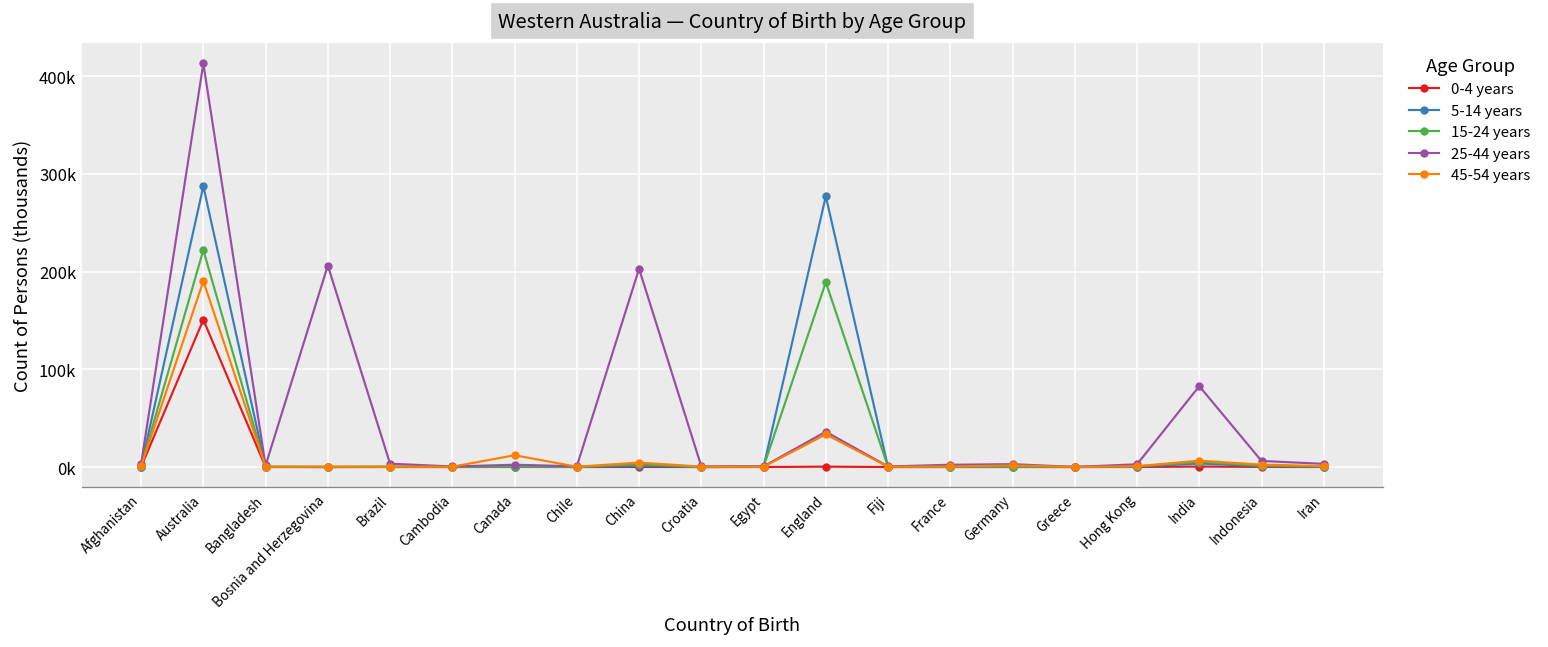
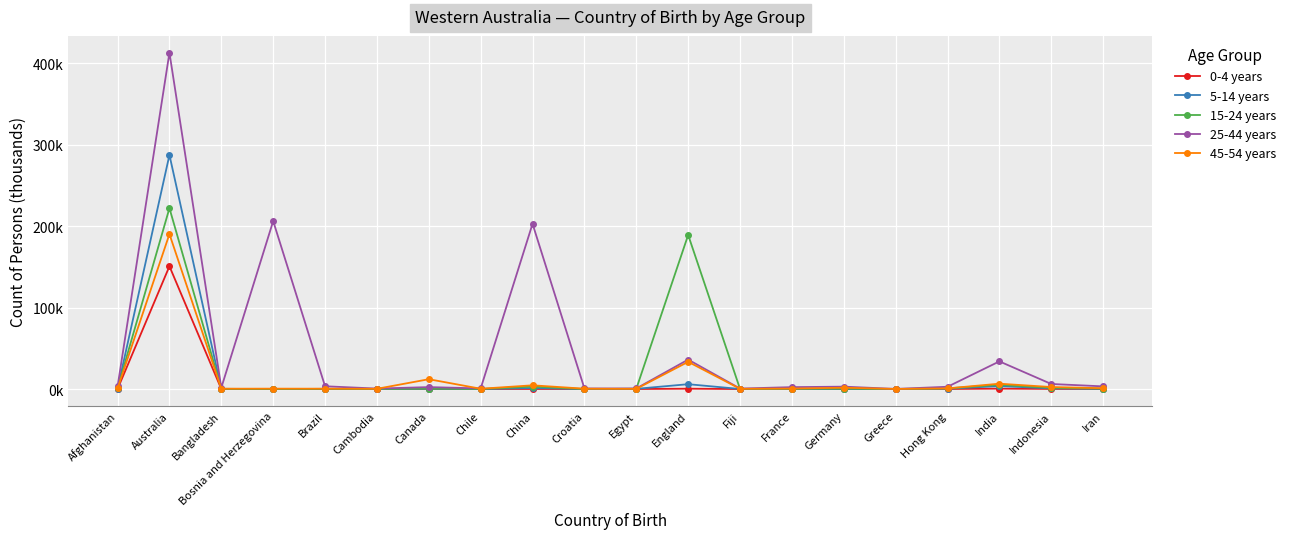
5-14 years, England: 280000 -> 10000
25-44 years, India: 80000 -> 30000
